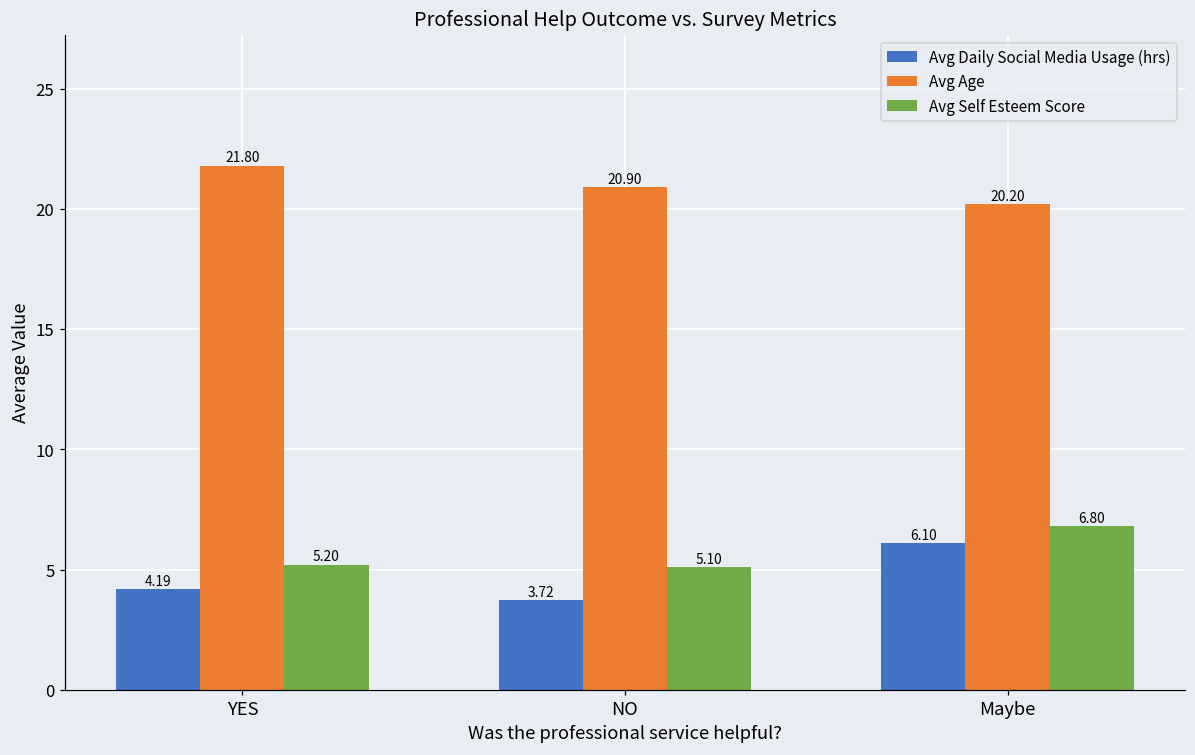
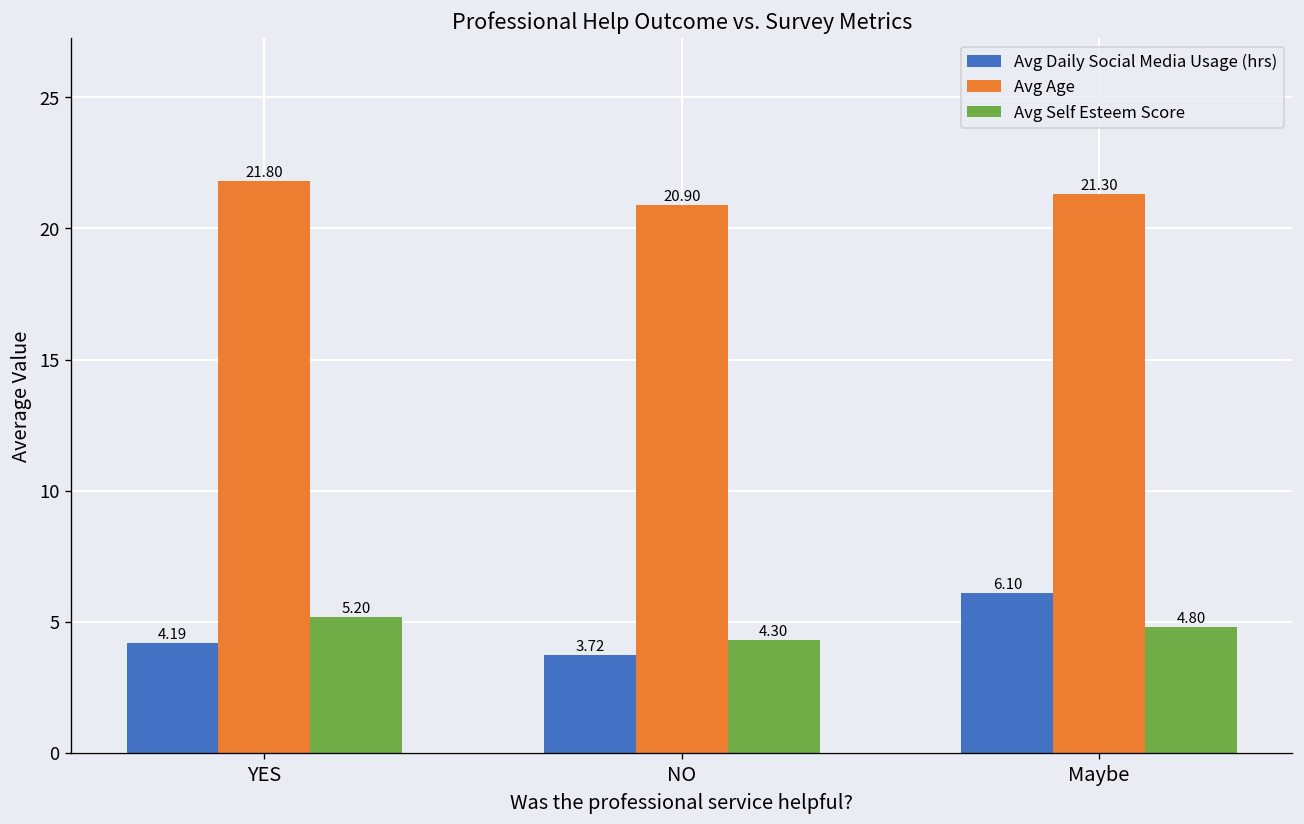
Avg Self Esteem Score, NO: 5.10 -> 4.30
Avg Age, Maybe: 20.20 -> 21.30
Avg Self Esteem Score, Maybe: 6.80 -> 4.80
